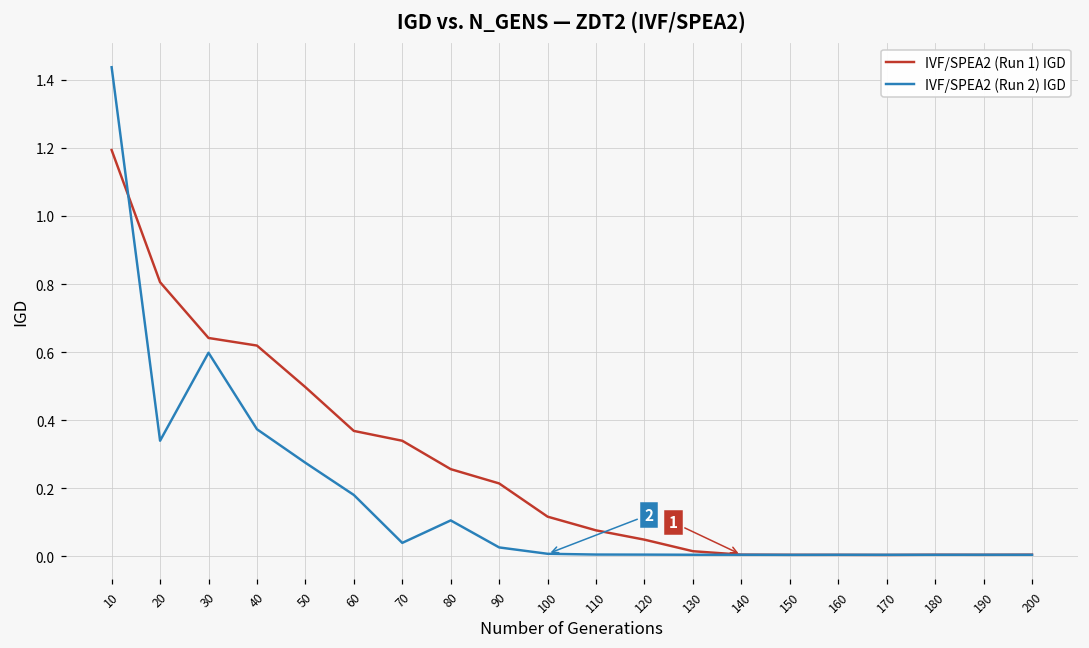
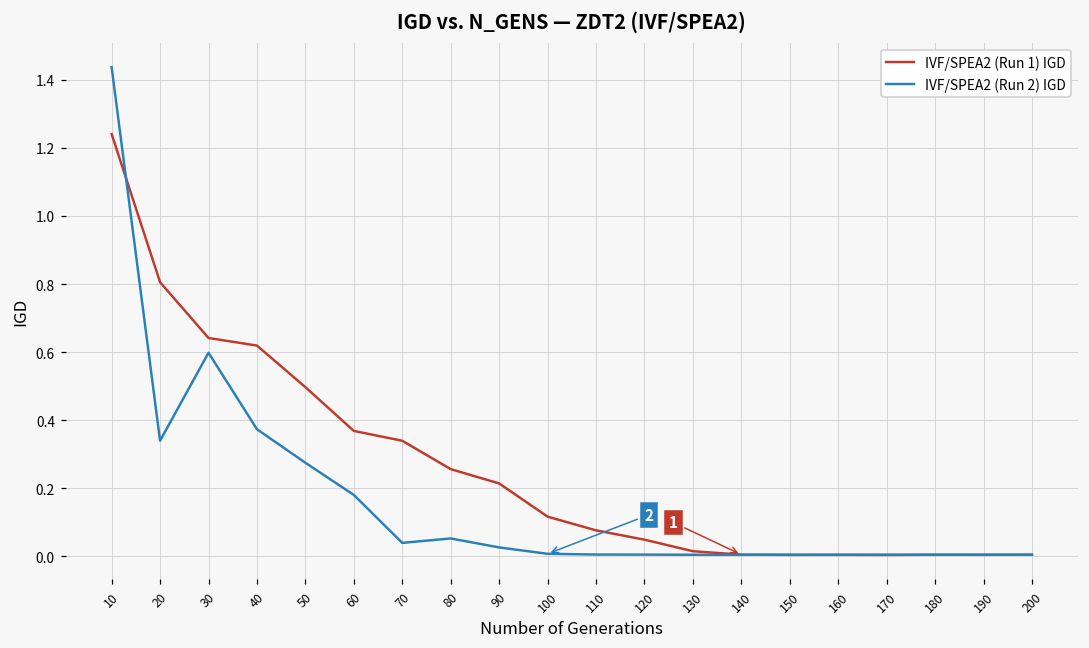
IVF/SPEA2 (Run 1) IGD, 10: 1.19 -> 1.24
IVF/SPEA2 (Run 2) IGD, 80: 0.11 -> 0.05
